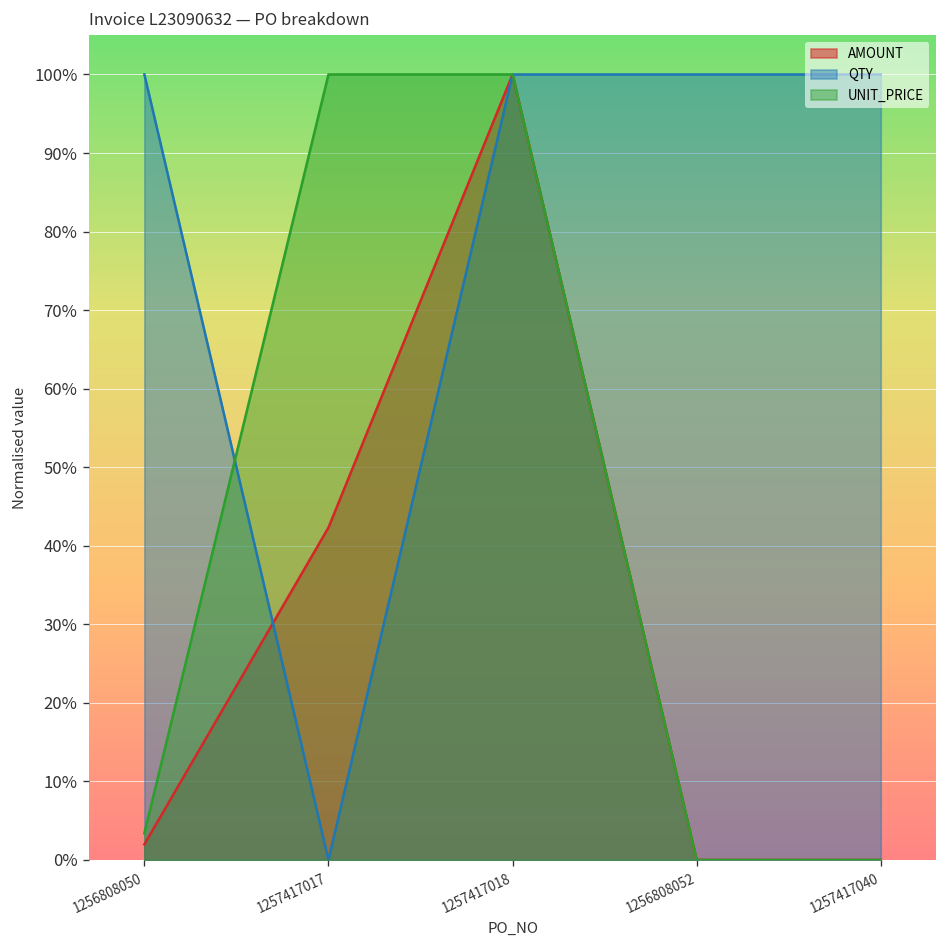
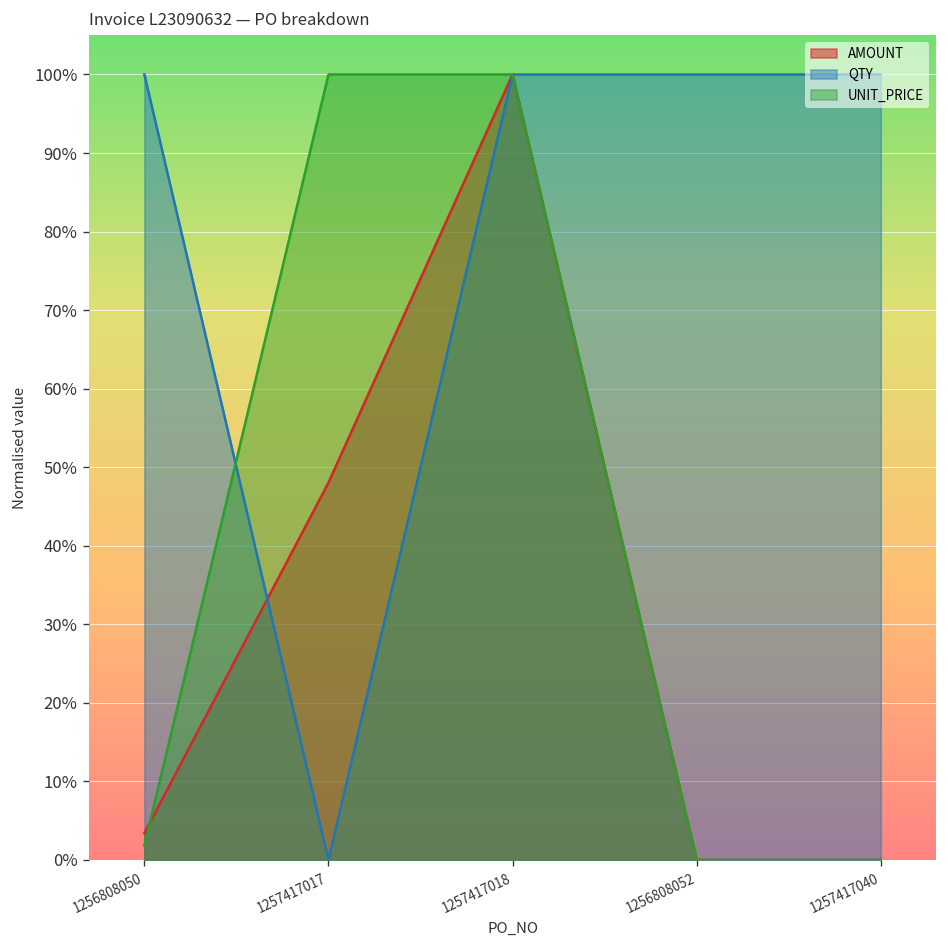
AMOUNT, 1256808050: 2% -> 3%
UNIT_PRICE, 1256808050: 3% -> 2%
AMOUNT, 1257417017: 42% -> 48%
